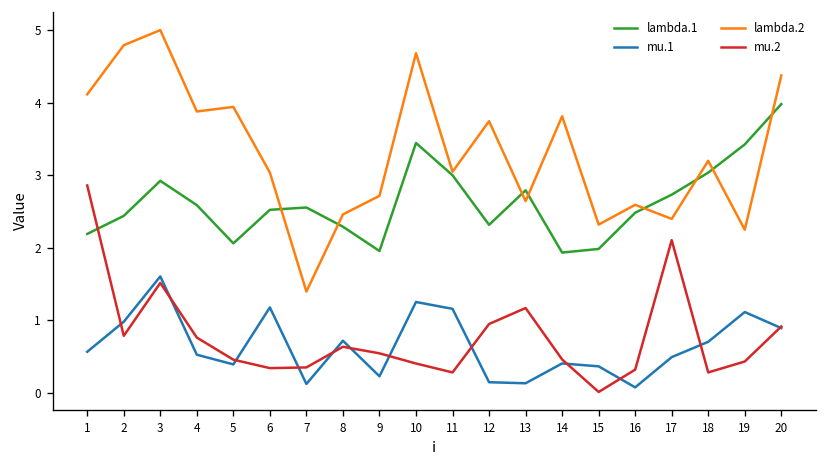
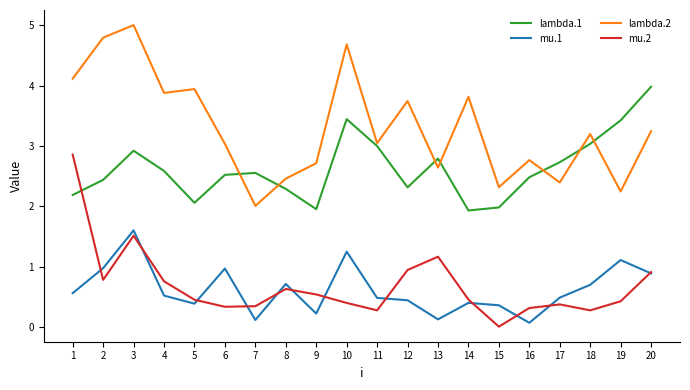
mu.1, 6: 1.2 -> 1.0
lambda.2, 7: 1.4 -> 2.0
mu.1, 11: 1.2 -> 0.5
mu.1, 12: 0.1 -> 0.4
lambda.2, 16: 2.6 -> 2.8
mu.2, 17: 2.1 -> 0.4
lambda.2, 20: 4.4 -> 3.2
